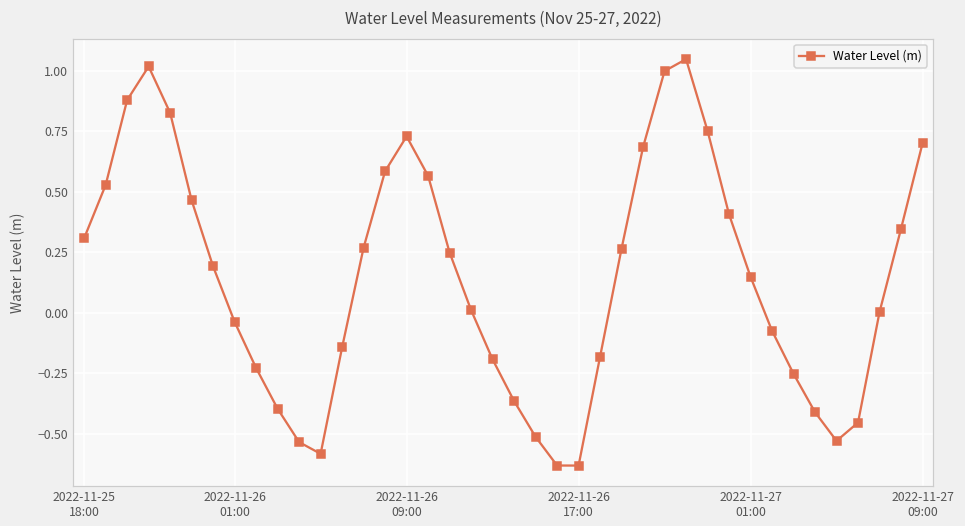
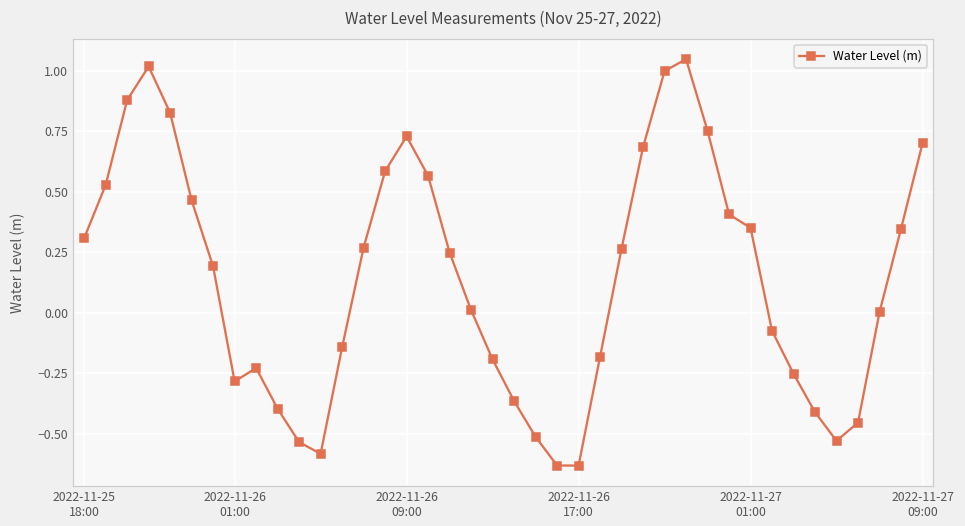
2022-11-26 01:00: -0.04 -> -0.28
2022-11-27 01:00: 0.15 -> 0.35
